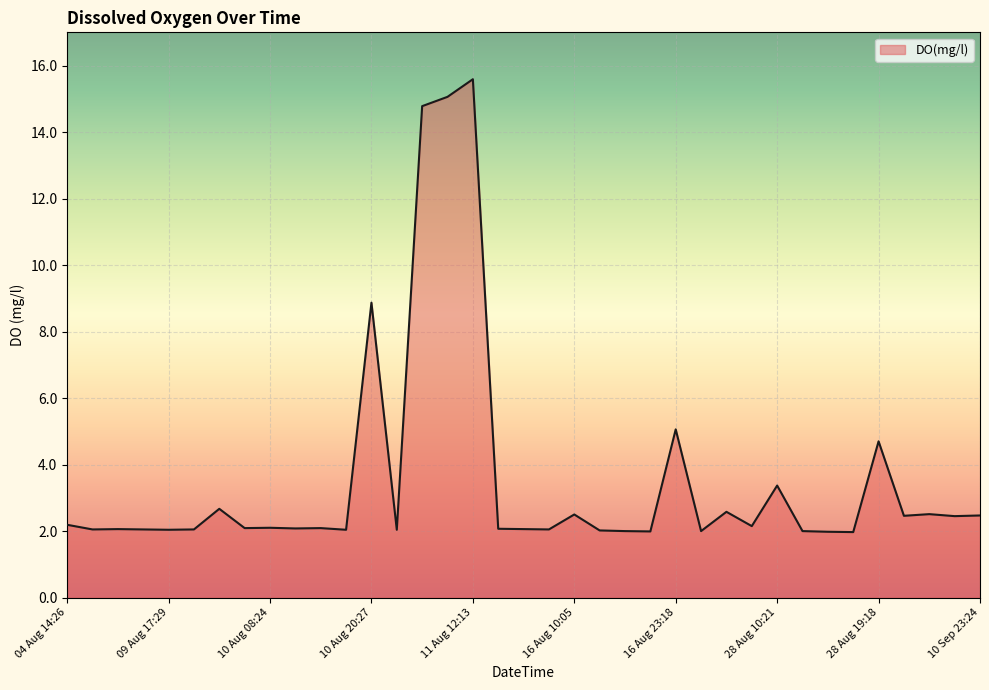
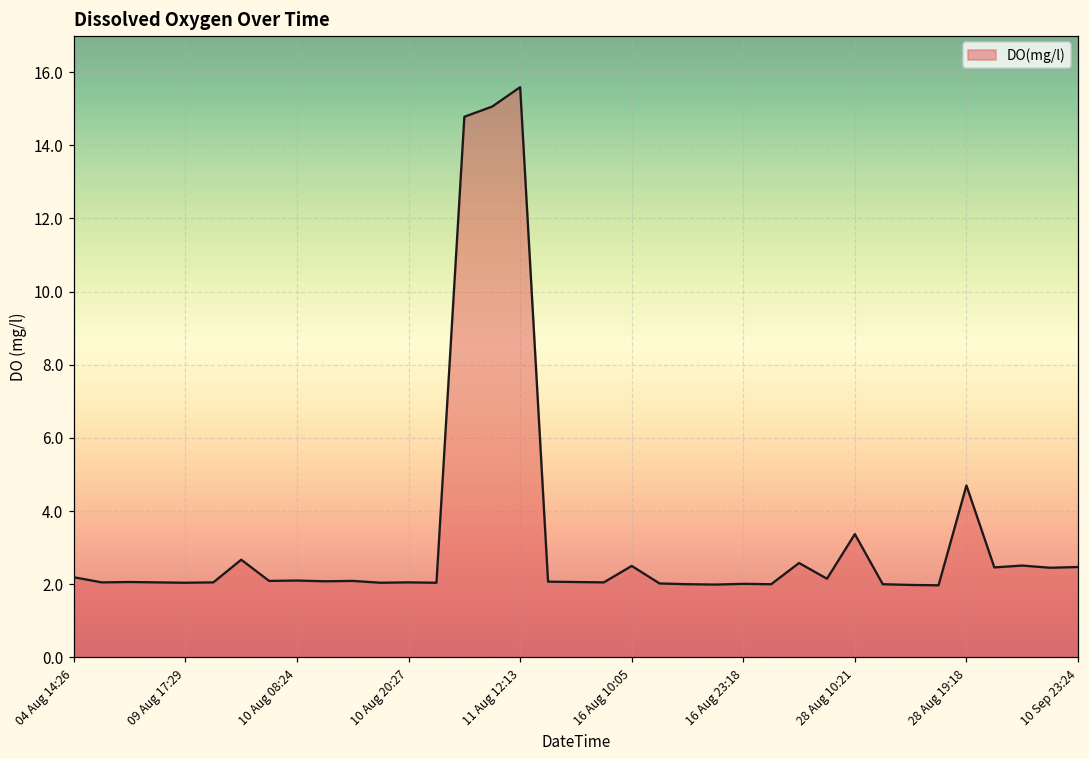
10 Aug 20:27: 8.9 -> 2.1
16 Aug 23:18: 5.1 -> 2.0
